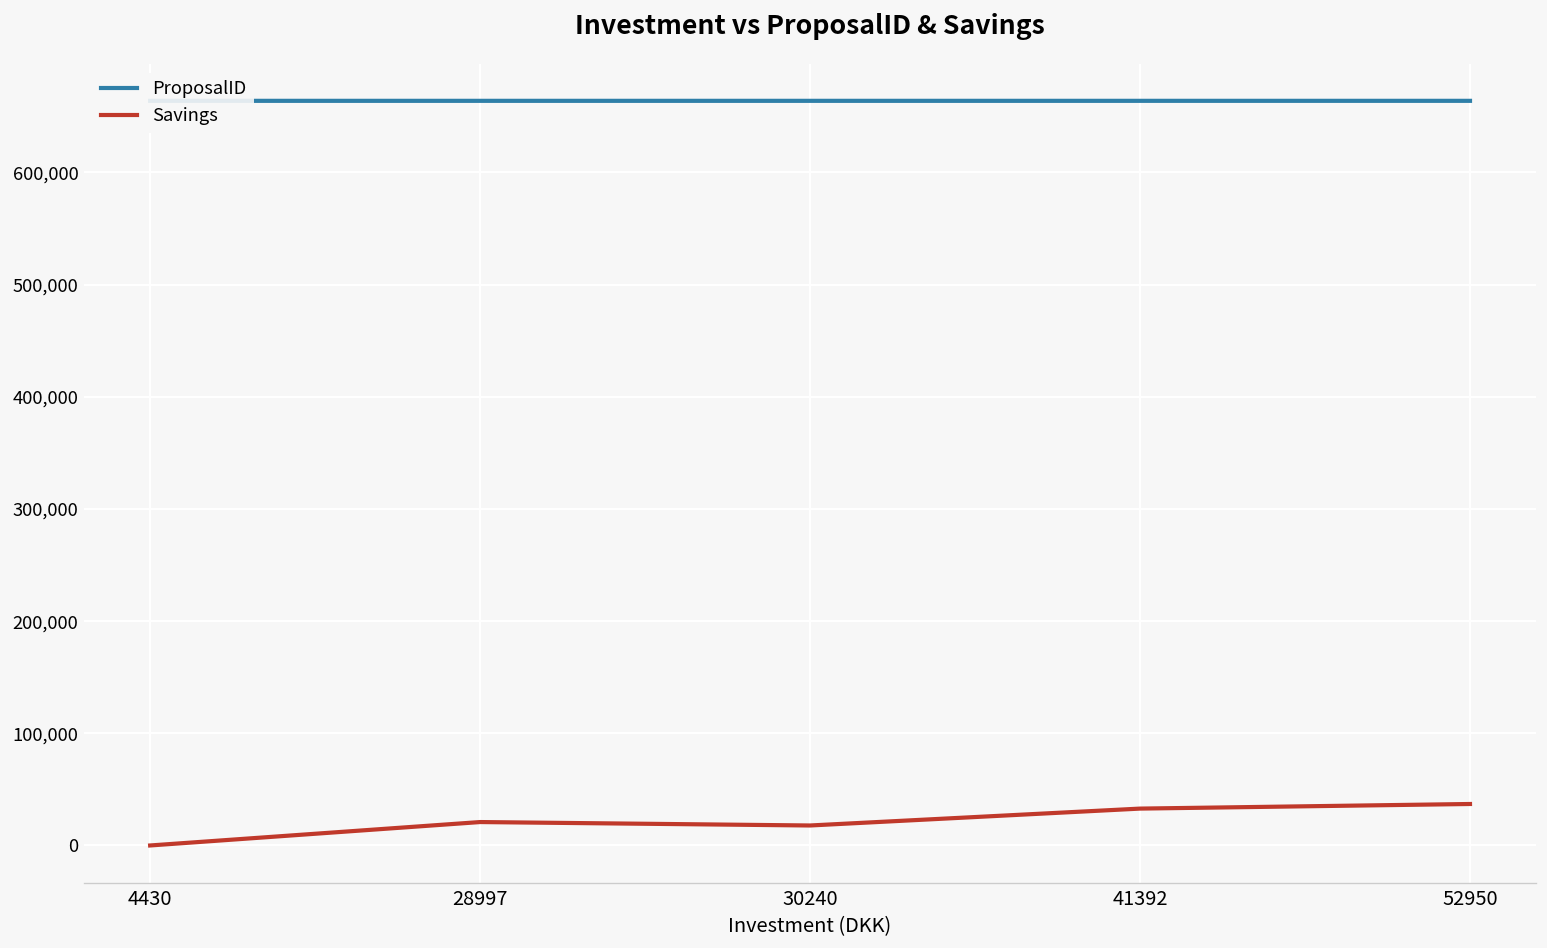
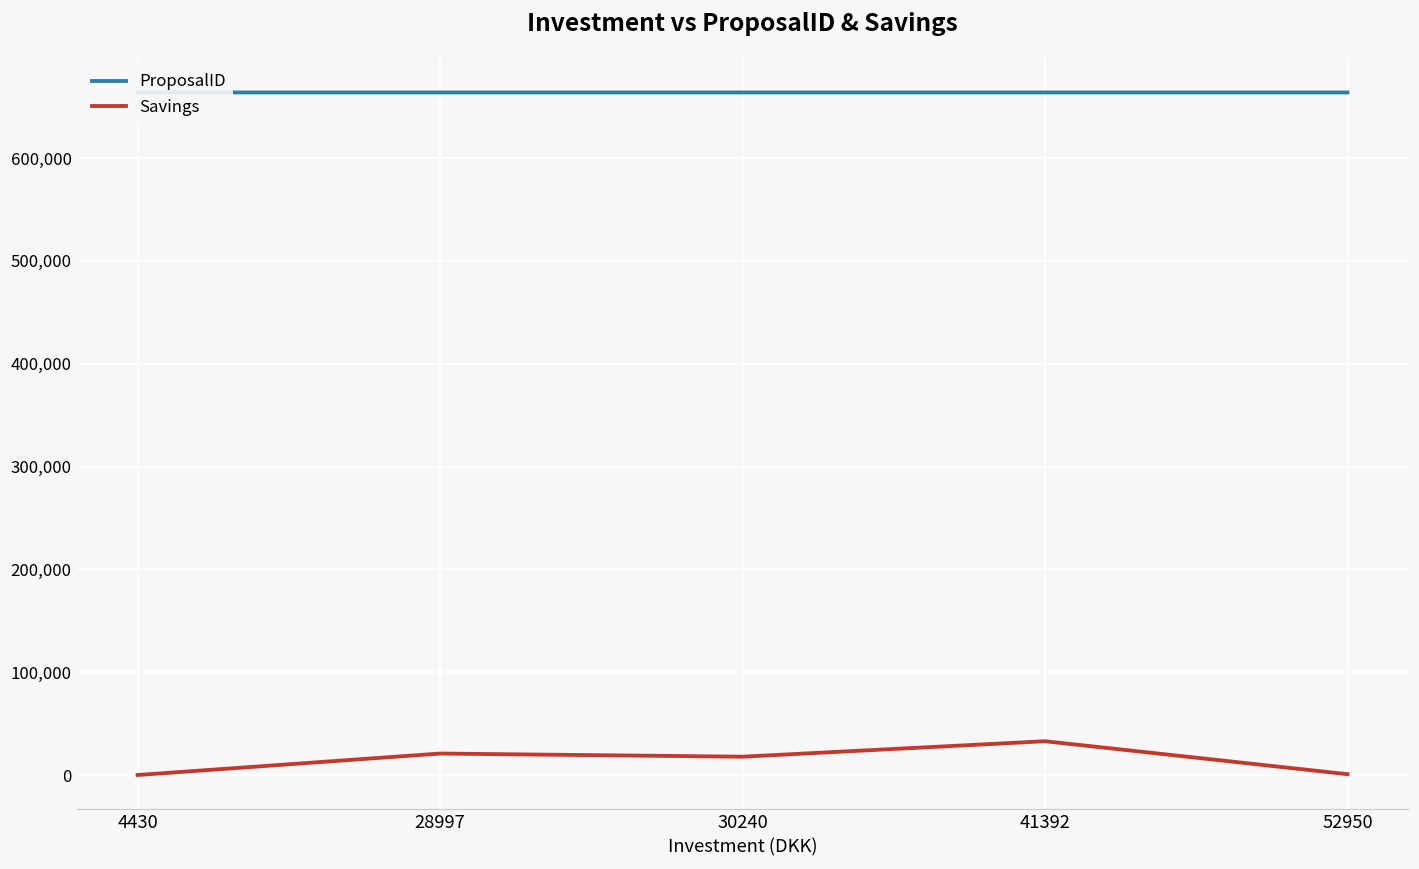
Savings, 52950: 40,000 -> 0
